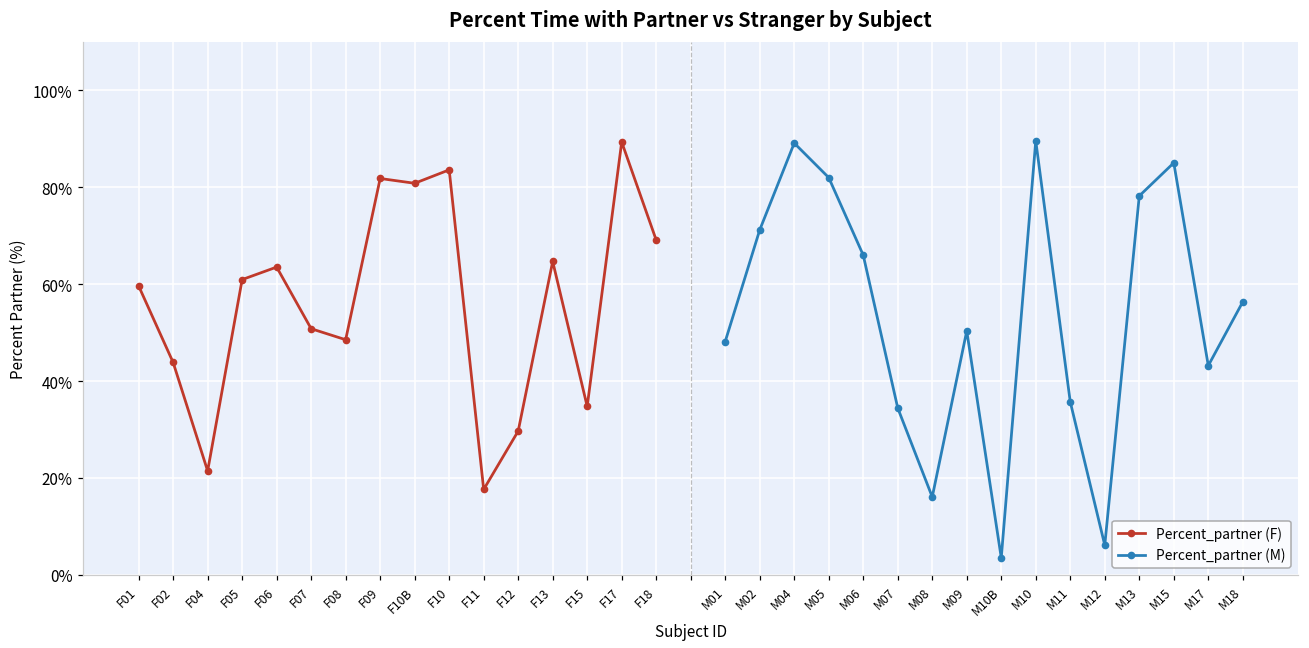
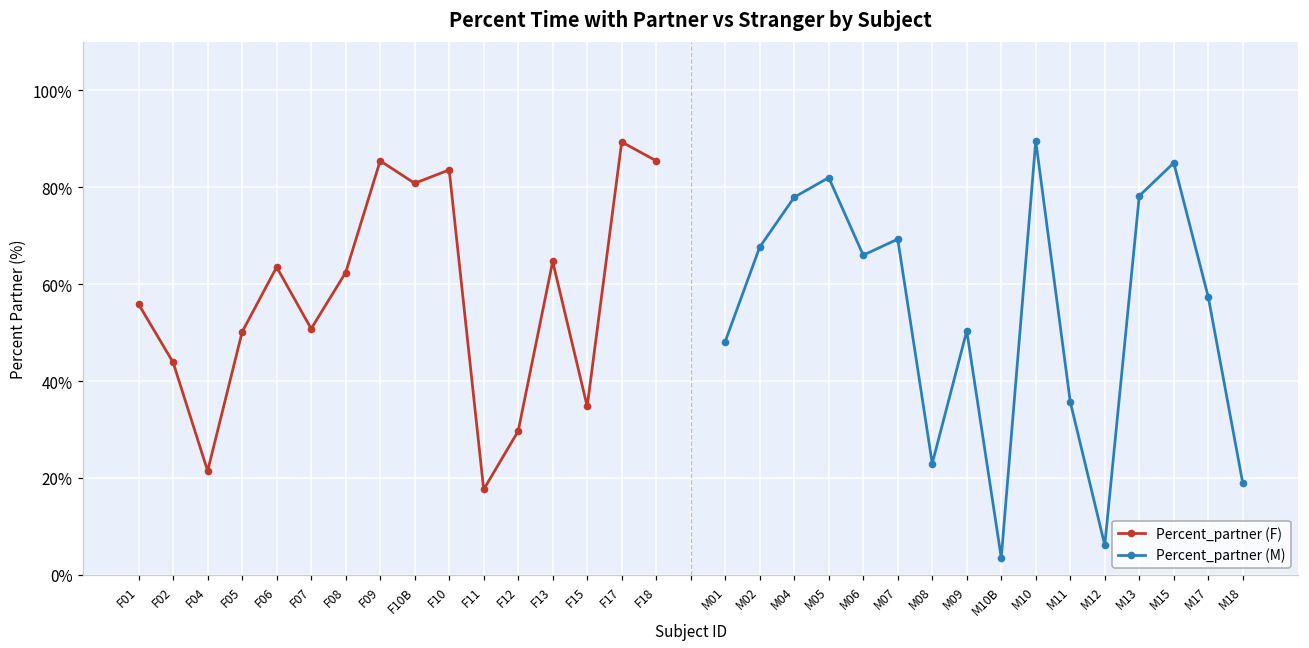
Percent_partner (F), F01: 60% -> 56%
Percent_partner (F), F05: 61% -> 50%
Percent_partner (F), F08: 49% -> 62%
Percent_partner (F), F09: 82% -> 85%
Percent_partner (F), F18: 69% -> 85%
Percent_partner (M), M02: 71% -> 68%
Percent_partner (M), M04: 89% -> 78%
Percent_partner (M), M07: 34% -> 69%
Percent_partner (M), M08: 16% -> 23%
Percent_partner (M), M17: 43% -> 57%
Percent_partner (M), M18: 56% -> 19%
